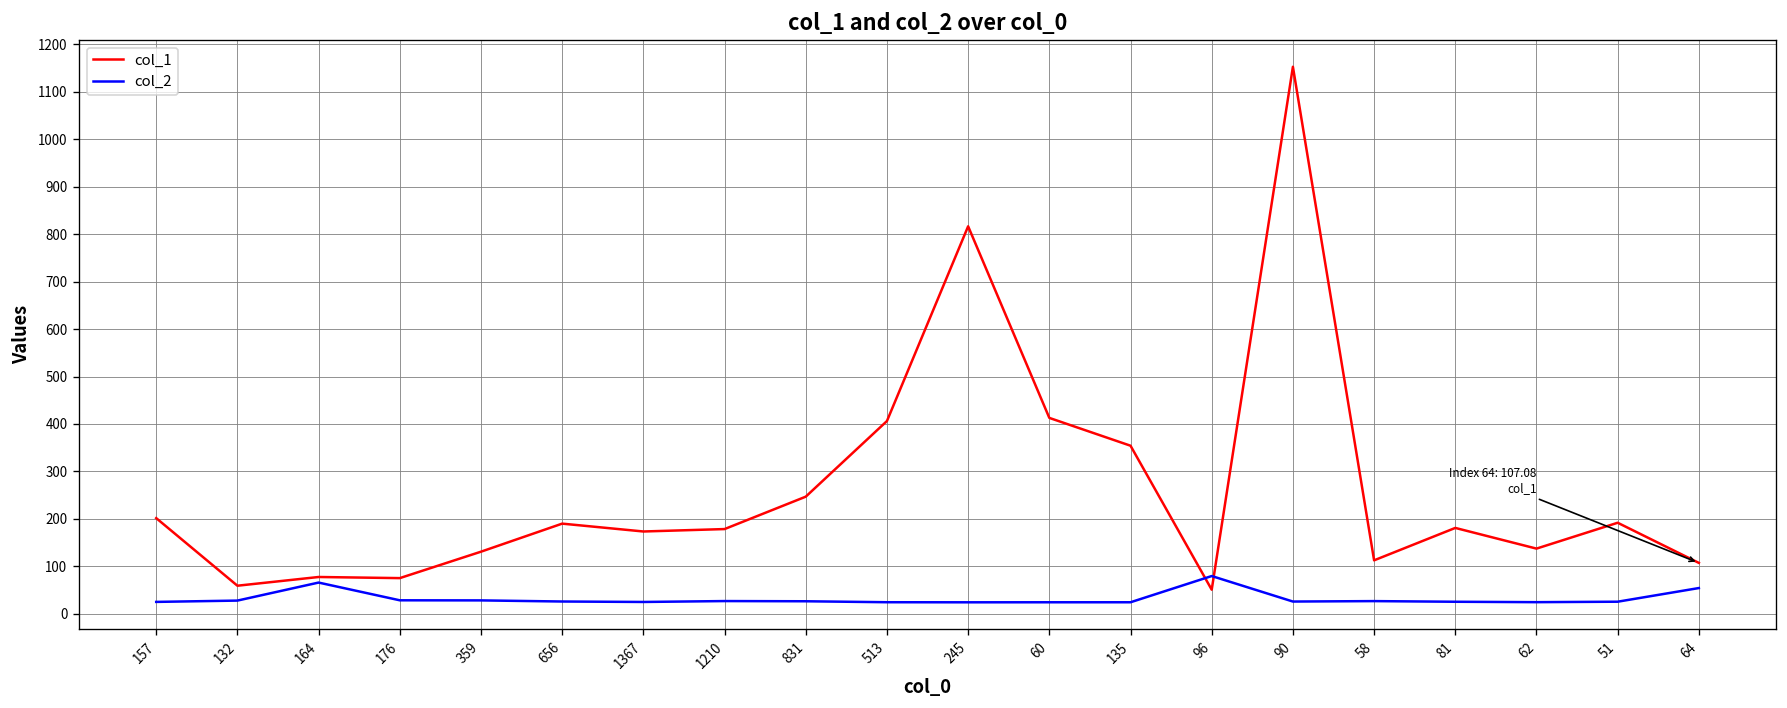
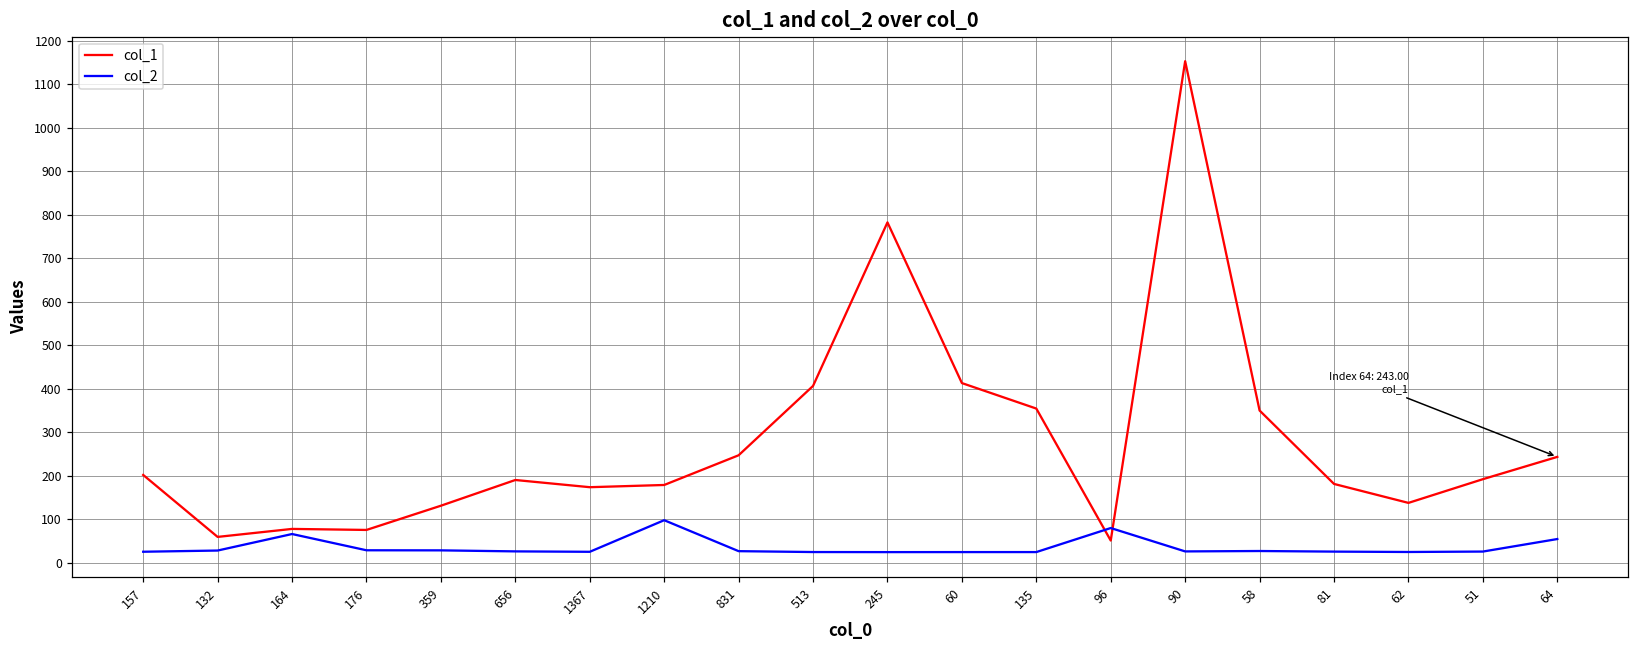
col_2, 1210: 30 -> 100
col_1, 245: 820 -> 780
col_1, 58: 110 -> 350
col_1, 64: 107.08 -> 243.00
